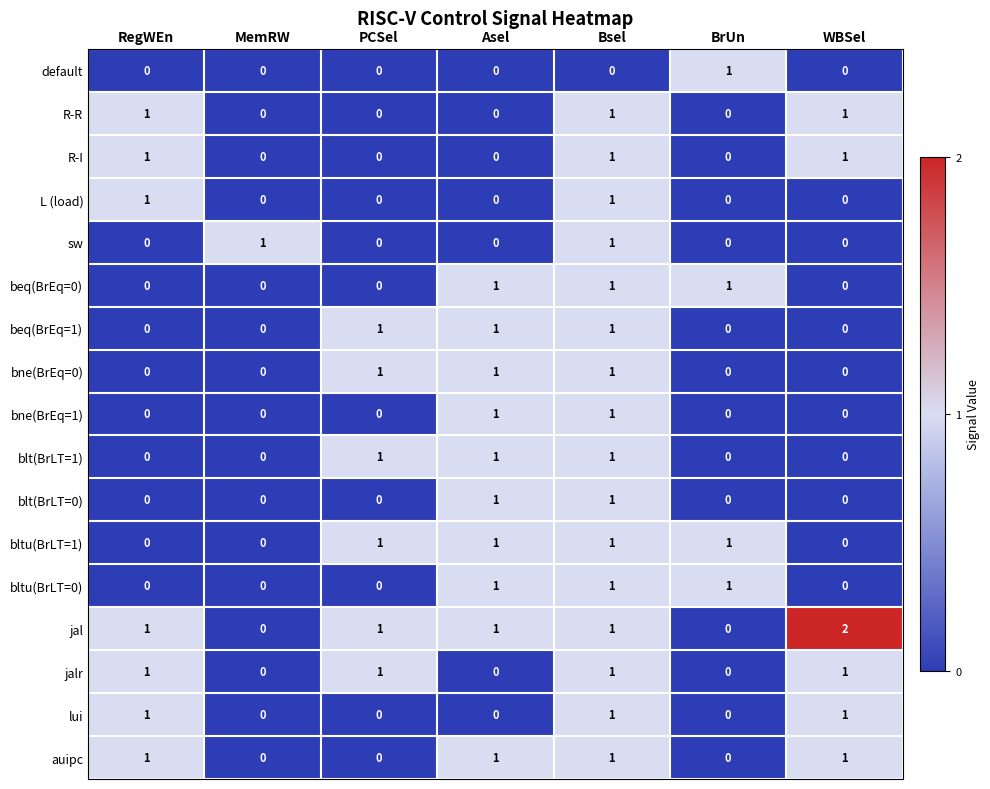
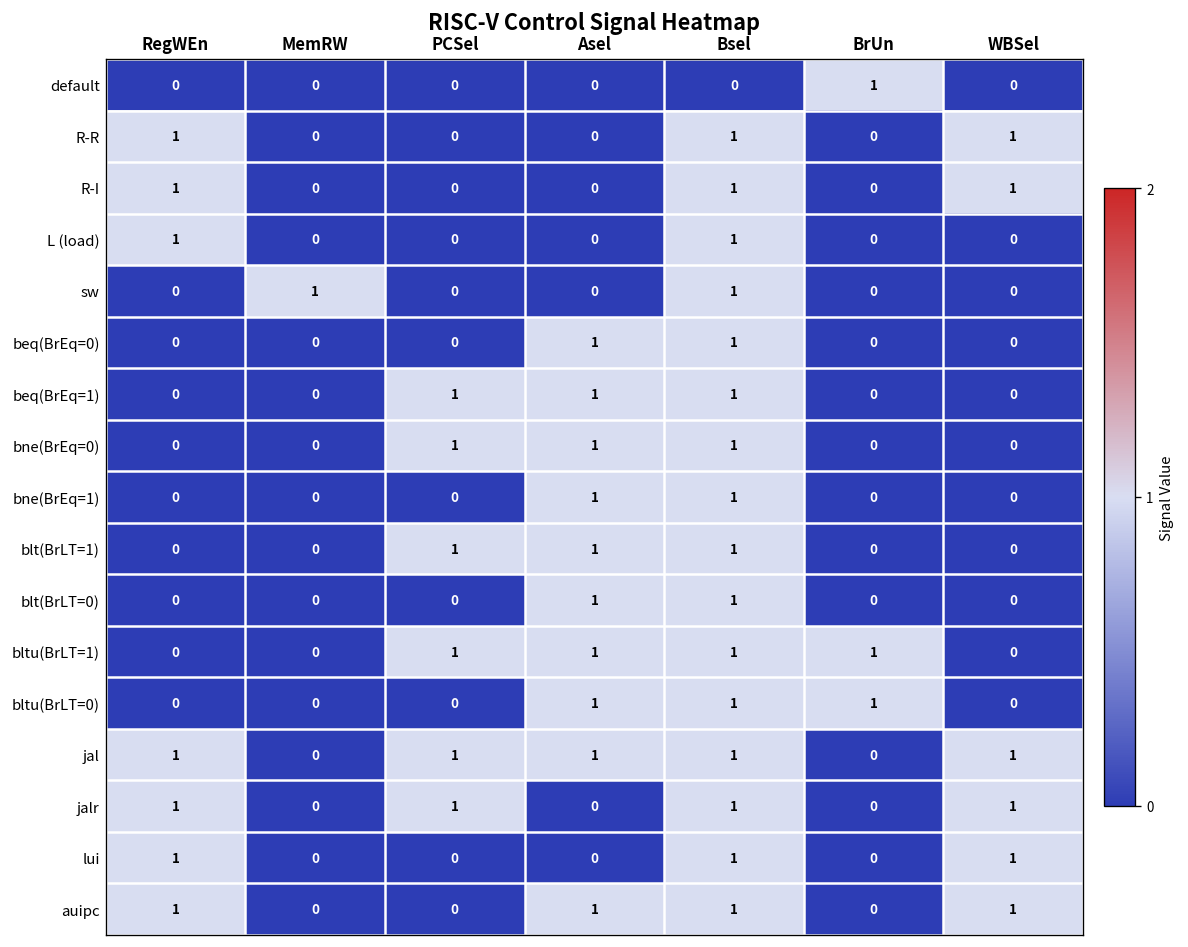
beq(BrEq=0), BrUn: 1 -> 0
jal, WBSel: 2 -> 1
